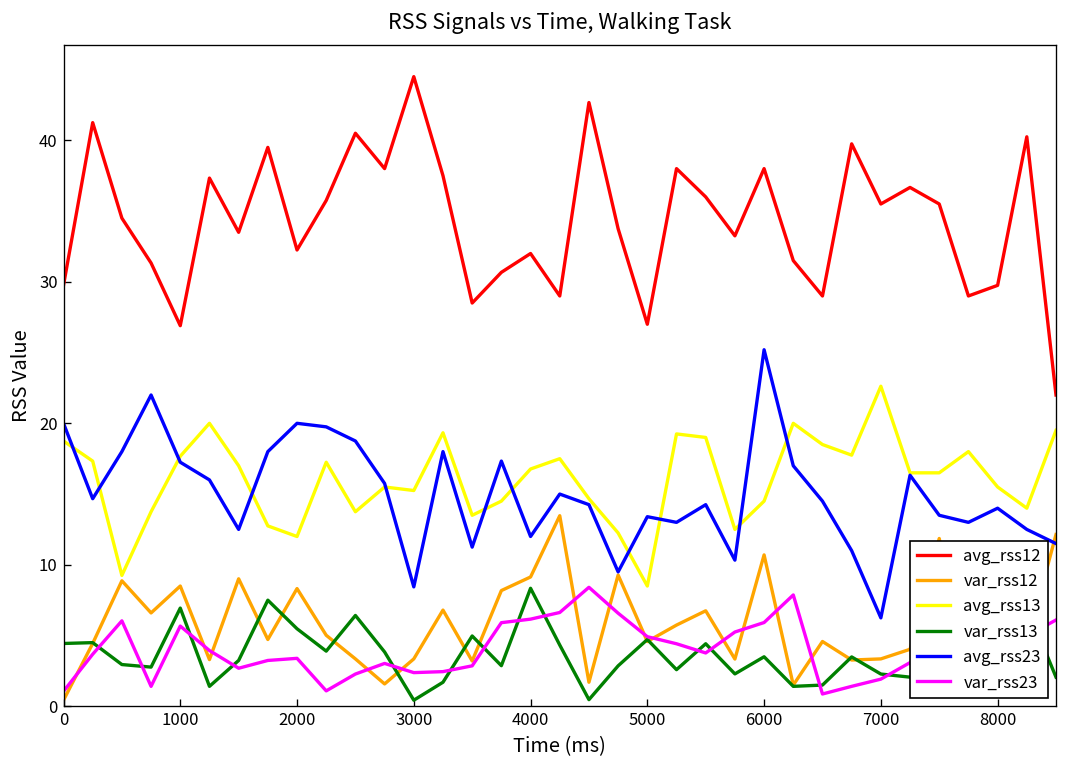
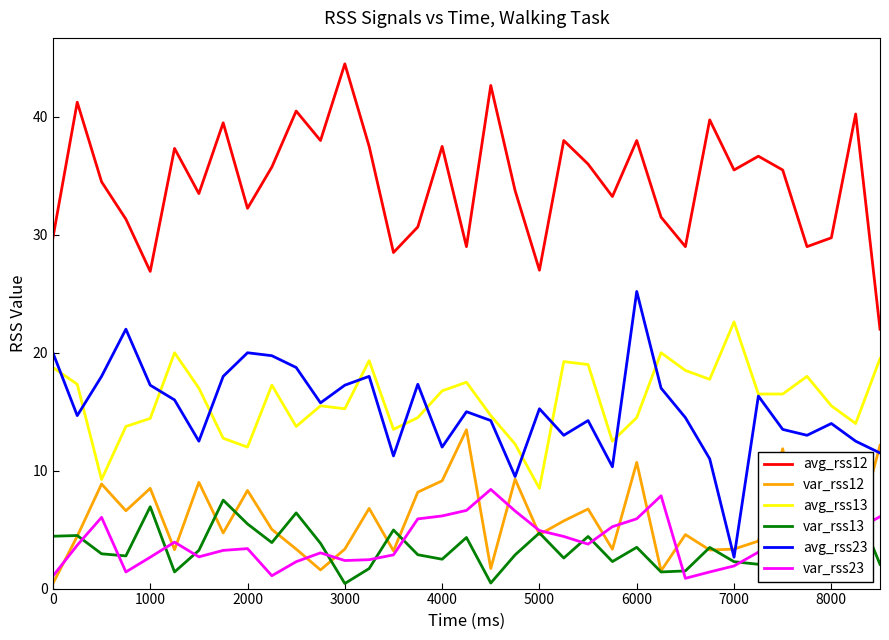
avg_rss13, 1000: 17.7 -> 14.4
var_rss23, 1000: 5.7 -> 2.7
avg_rss23, 3000: 8.4 -> 17.3
avg_rss12, 4000: 32.0 -> 37.5
var_rss13, 4000: 8.3 -> 2.5
avg_rss23, 5000: 13.4 -> 15.3
avg_rss23, 7000: 6.3 -> 2.7
